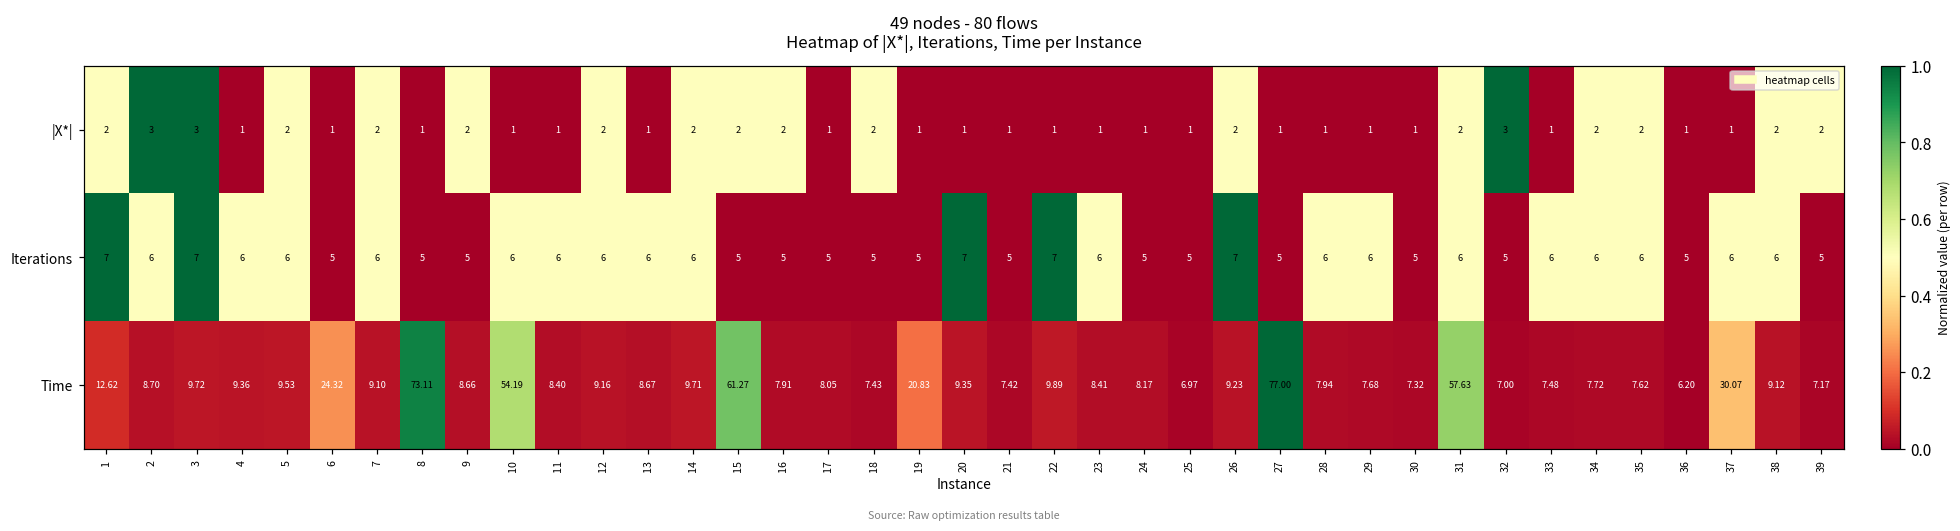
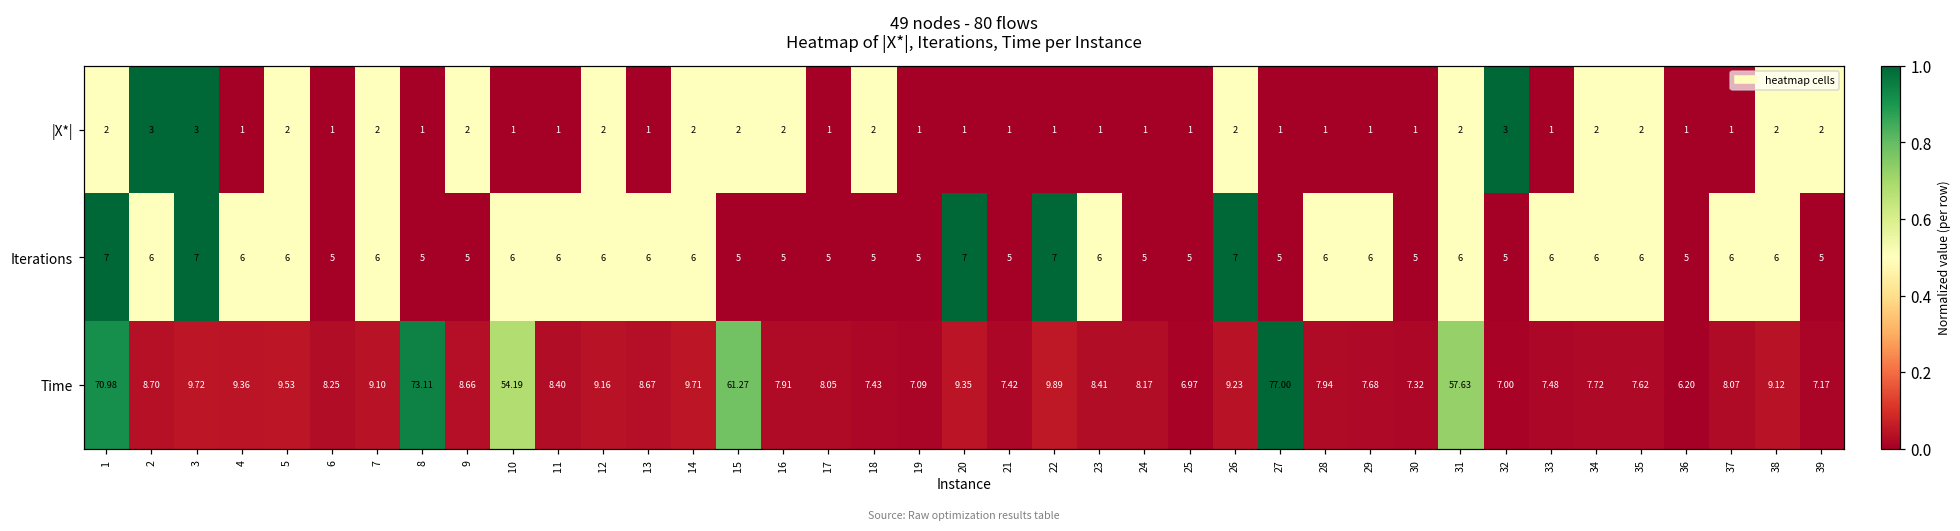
Time, 1: 12.62 -> 70.98
Time, 6: 24.32 -> 8.25
Time, 19: 20.83 -> 7.09
Time, 37: 30.07 -> 8.07
